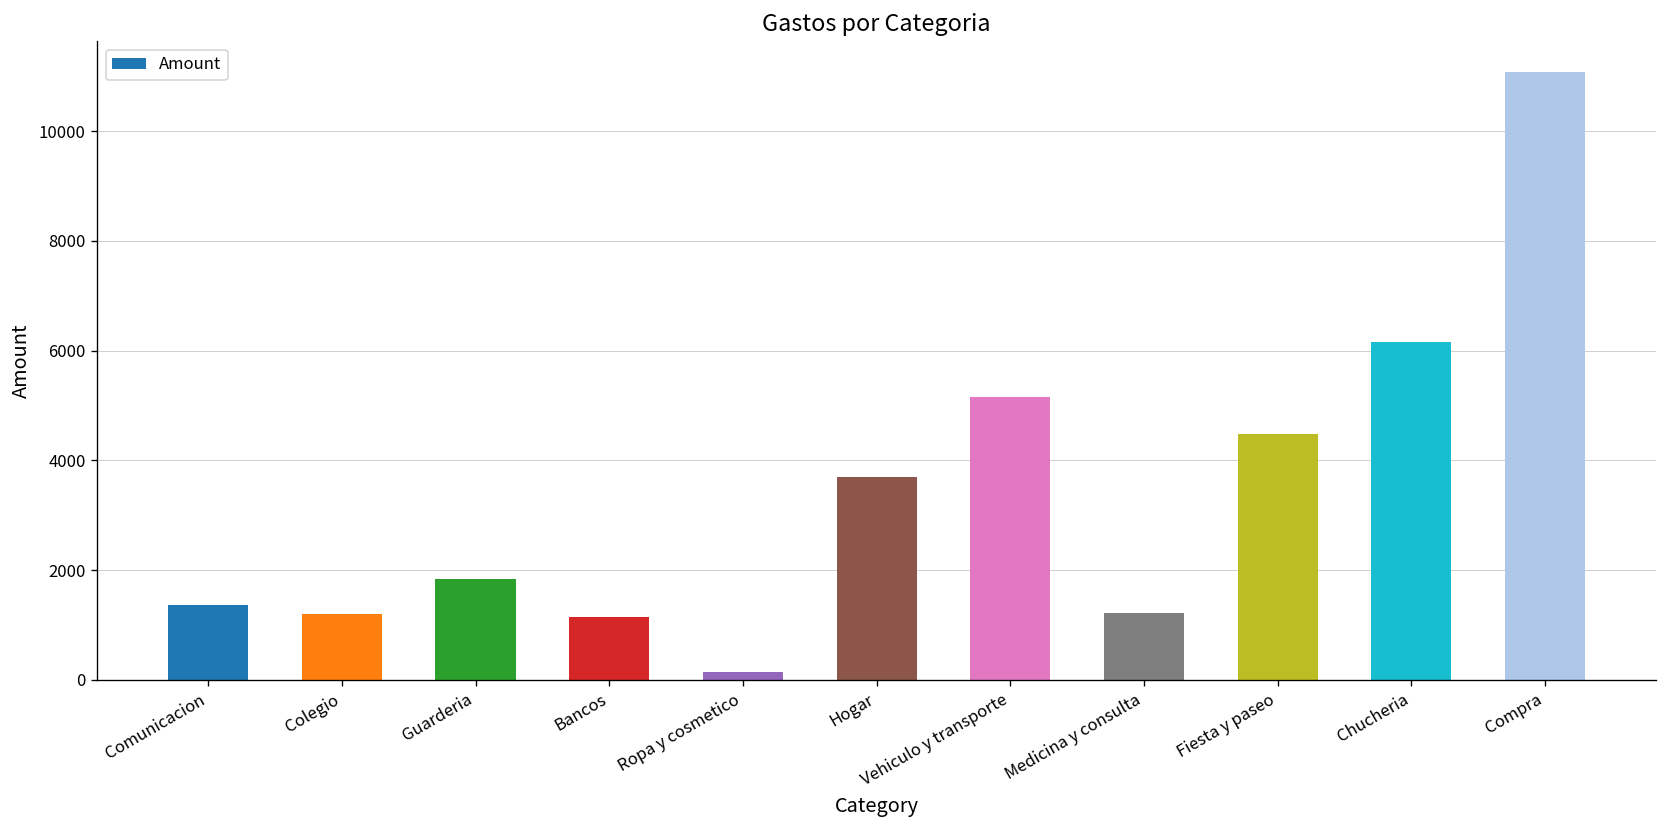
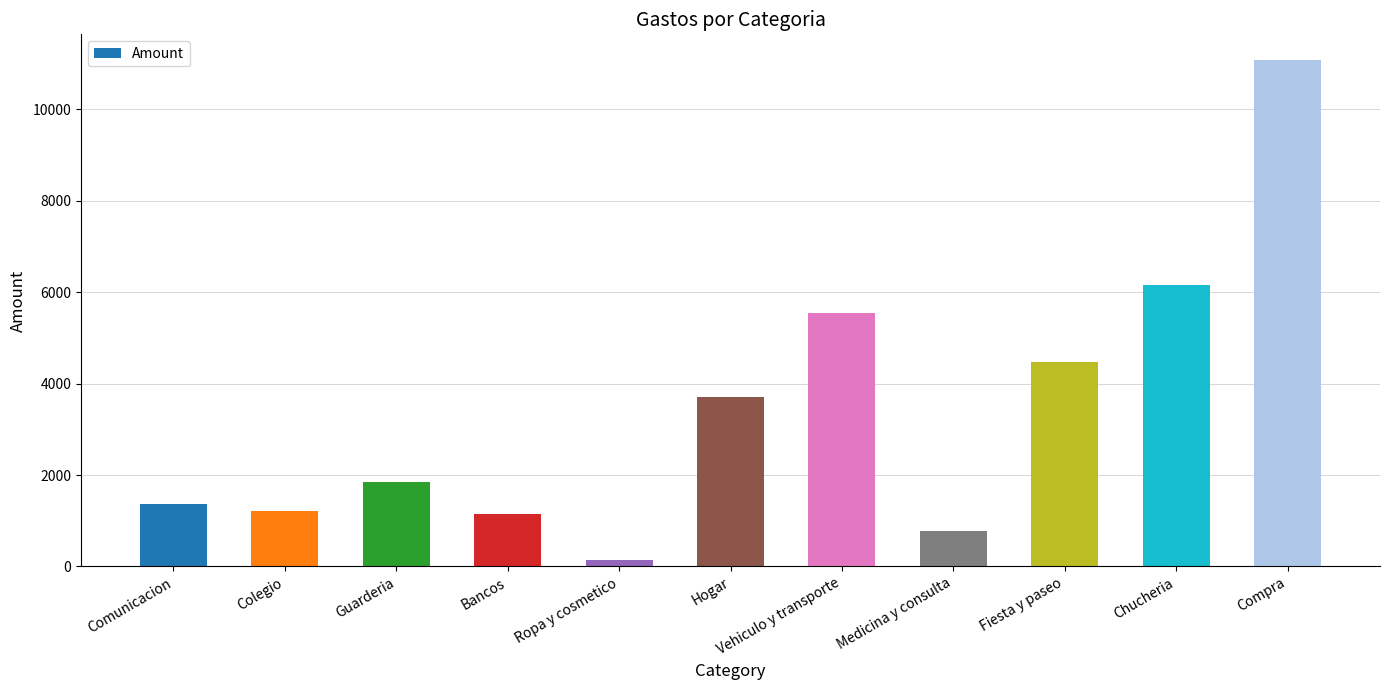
Vehiculo y transporte: 5100 -> 5500
Medicina y consulta: 1200 -> 800
